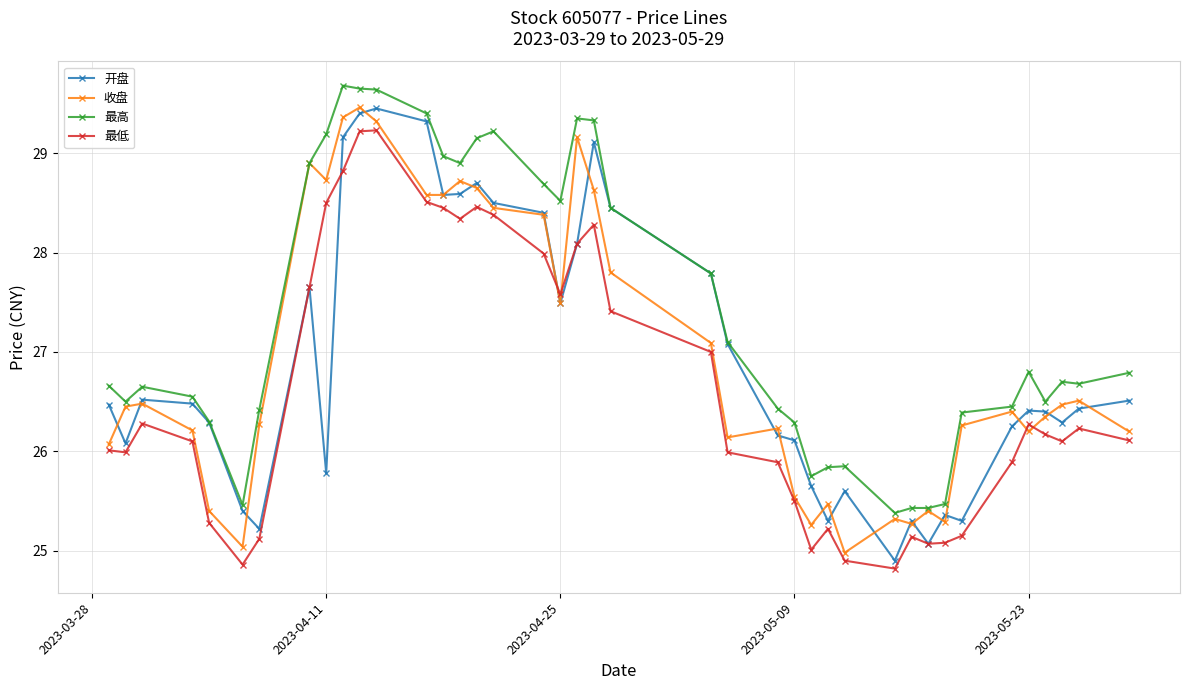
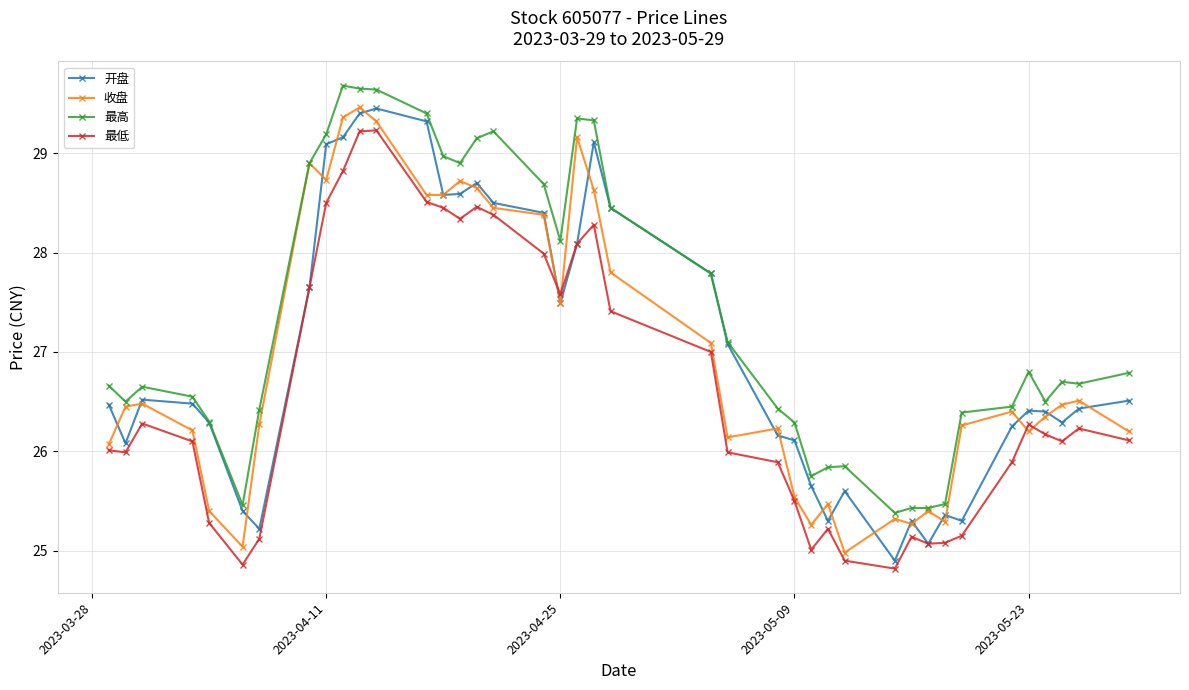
开盘, 2023-04-11: 25.8 -> 29.1
最高, 2023-04-25: 28.5 -> 28.1
